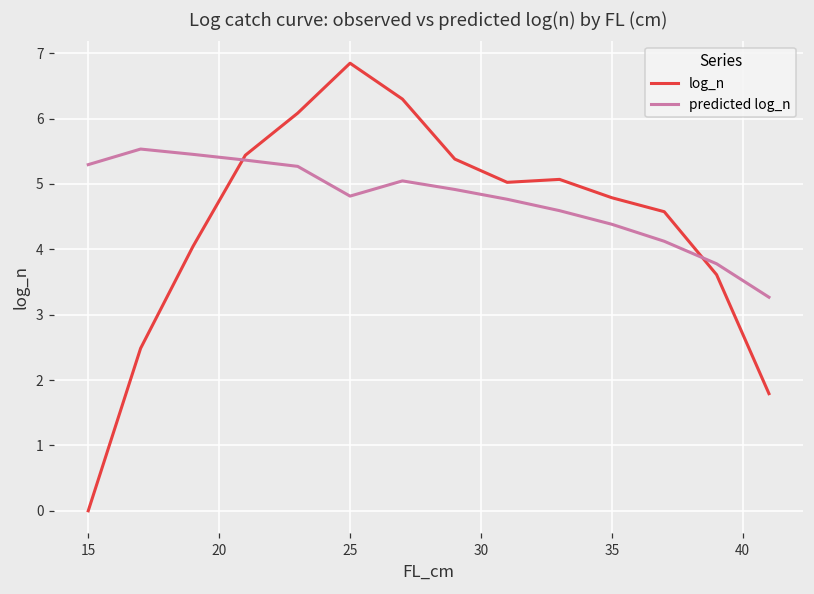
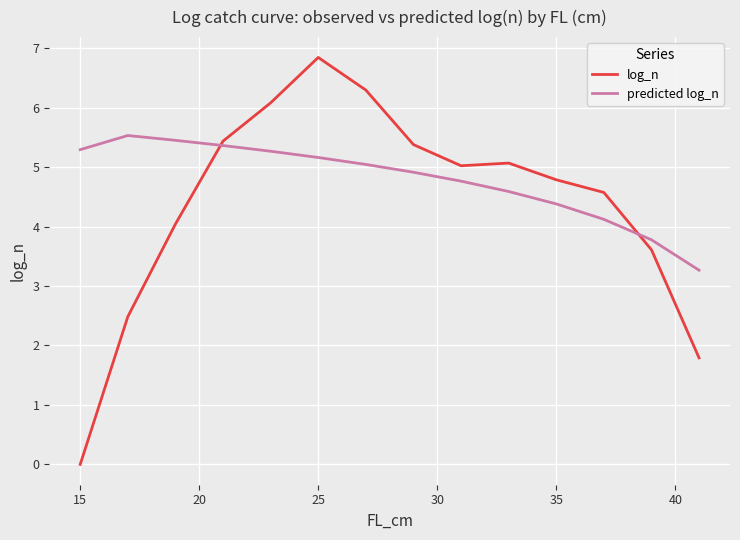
predicted log_n, 25: 4.8 -> 5.2
